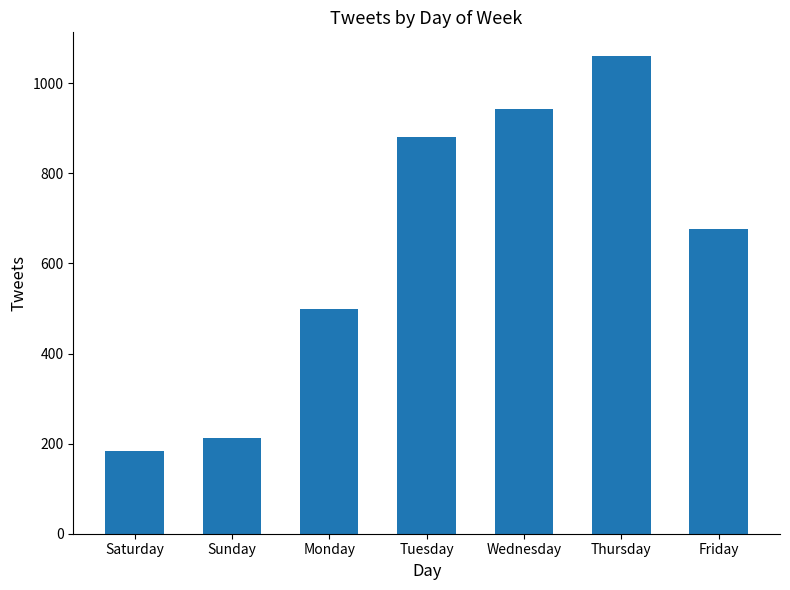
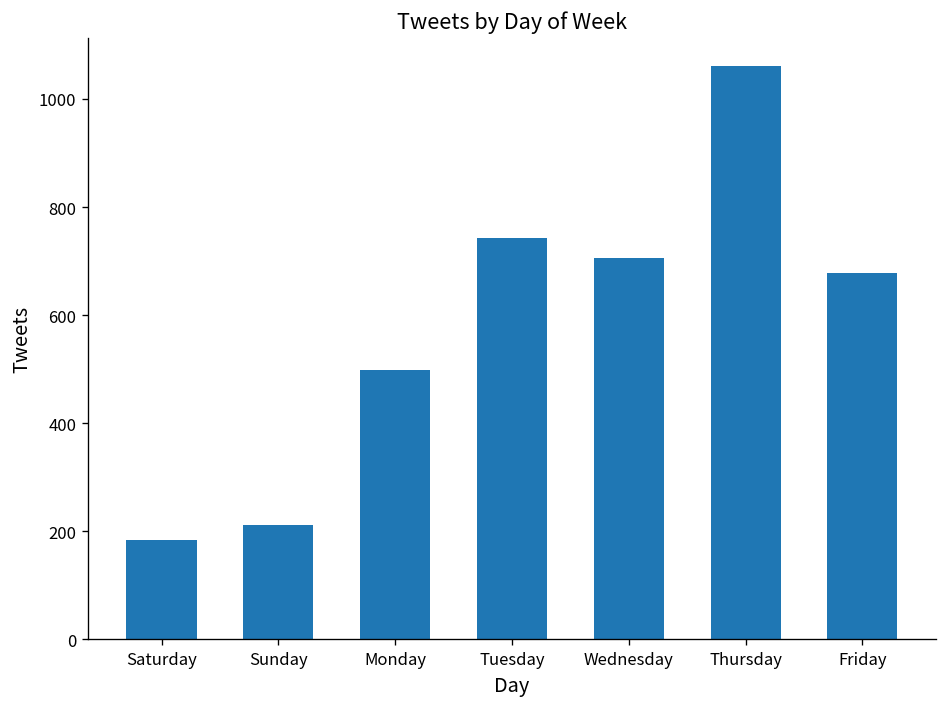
Tuesday: 880 -> 740
Wednesday: 940 -> 710
